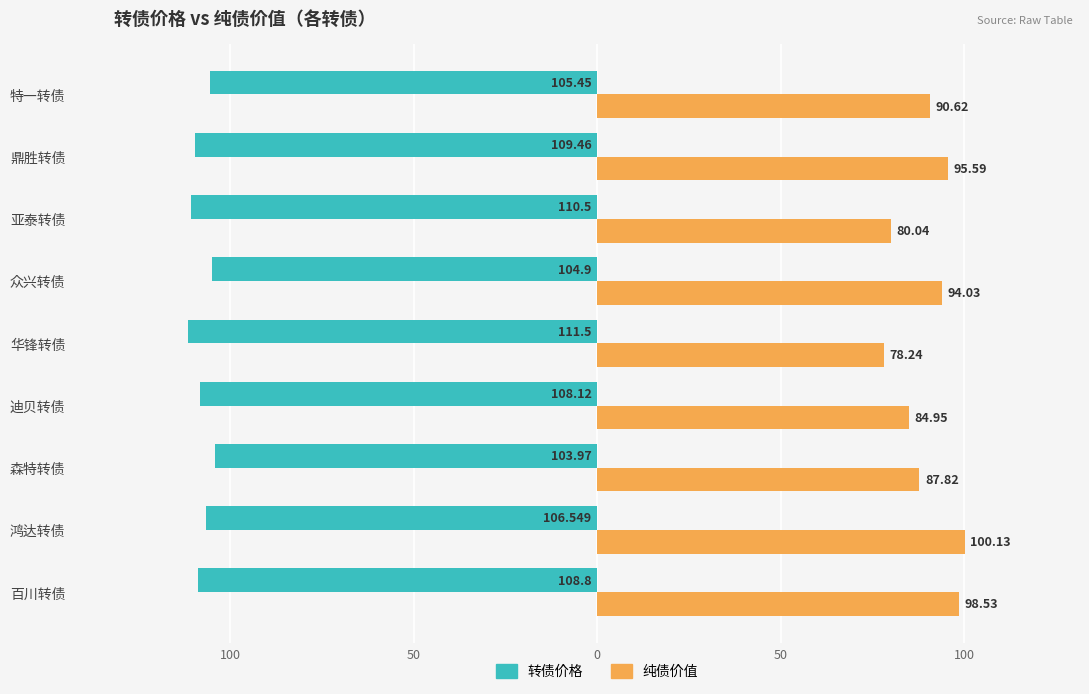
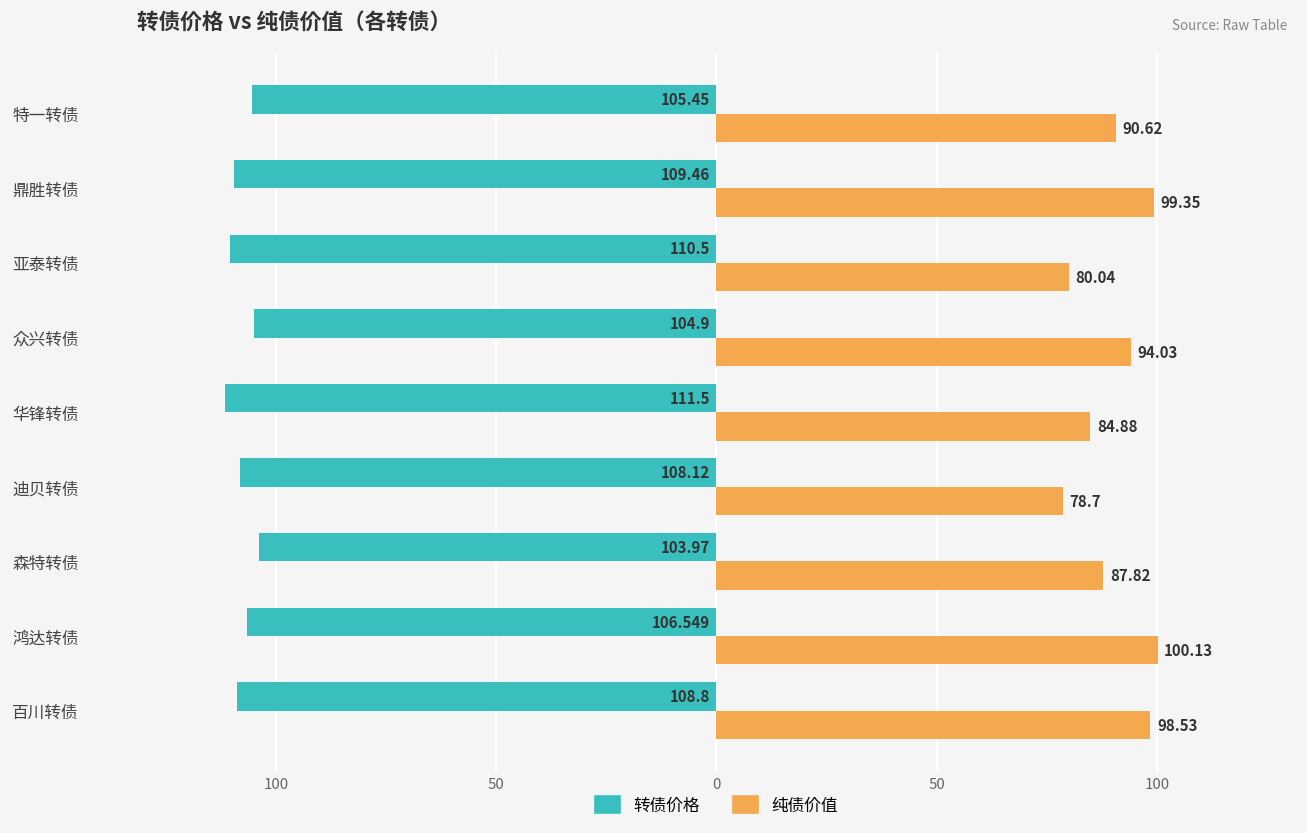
纯债价值, 鼎胜转债: 95.59 -> 99.35
纯债价值, 华锋转债: 78.24 -> 84.88
纯债价值, 迪贝转债: 84.95 -> 78.7
